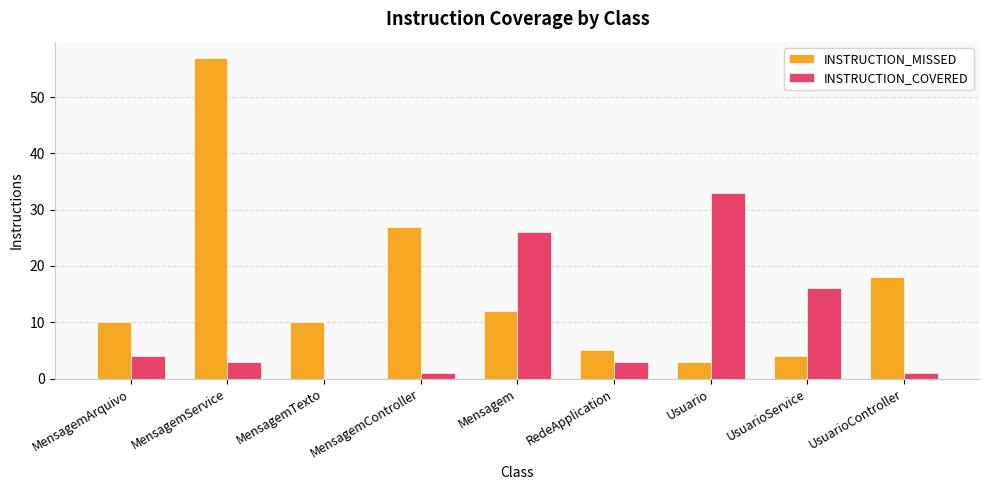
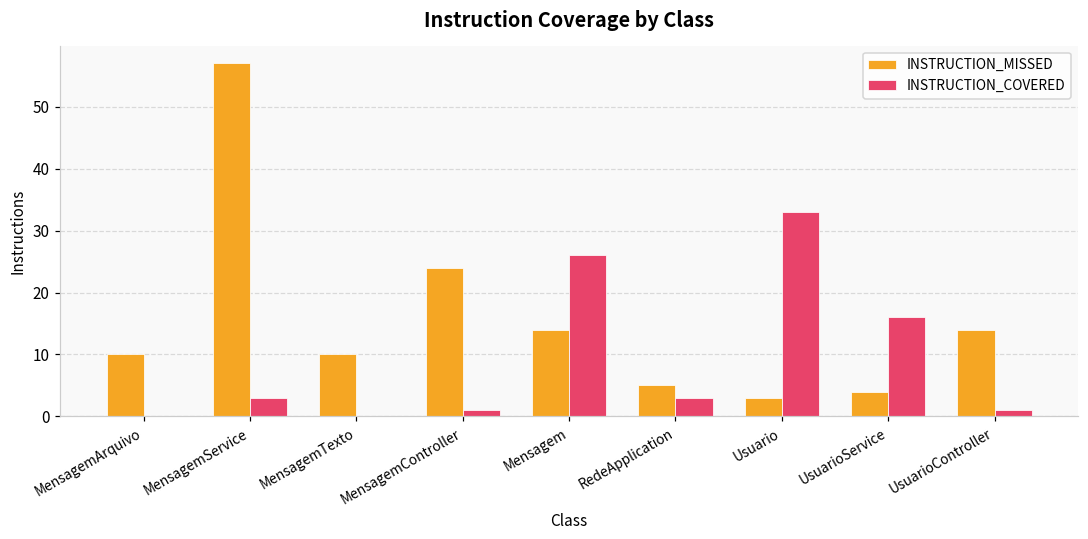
INSTRUCTION_COVERED, MensagemArquivo: 4 -> 0
INSTRUCTION_MISSED, MensagemController: 27 -> 24
INSTRUCTION_MISSED, Mensagem: 12 -> 14
INSTRUCTION_MISSED, UsuarioController: 18 -> 14
